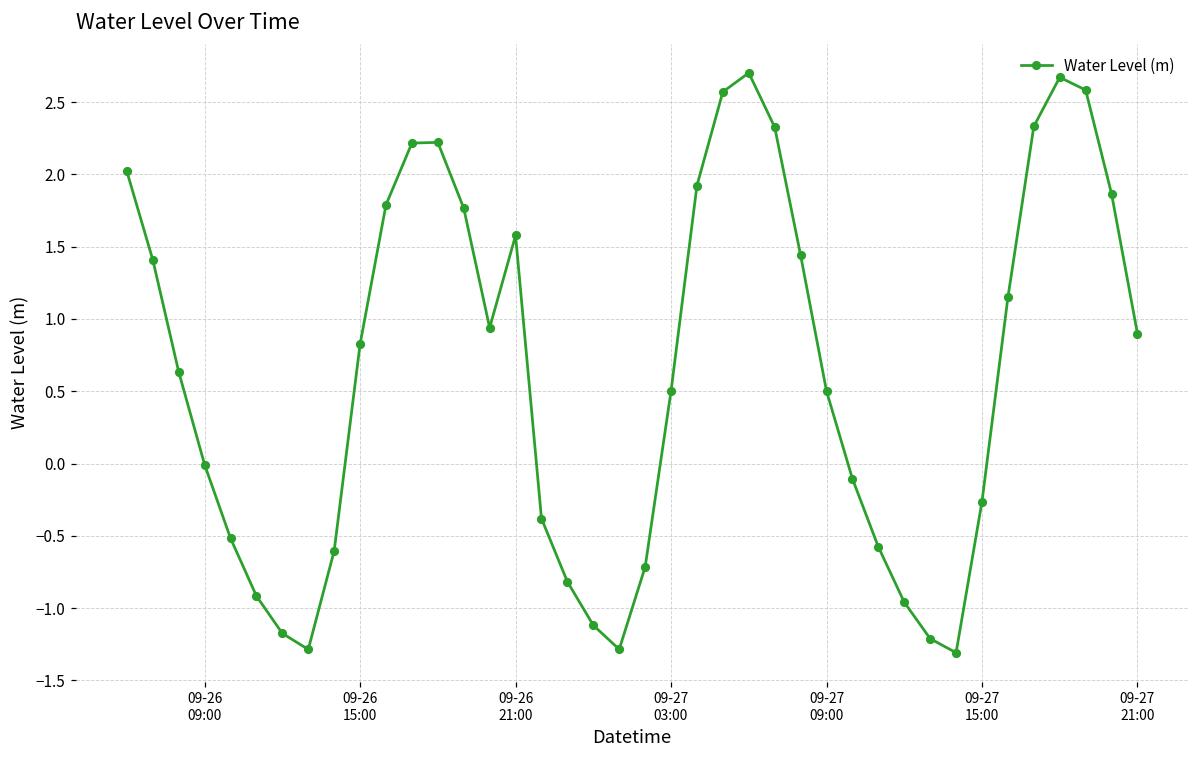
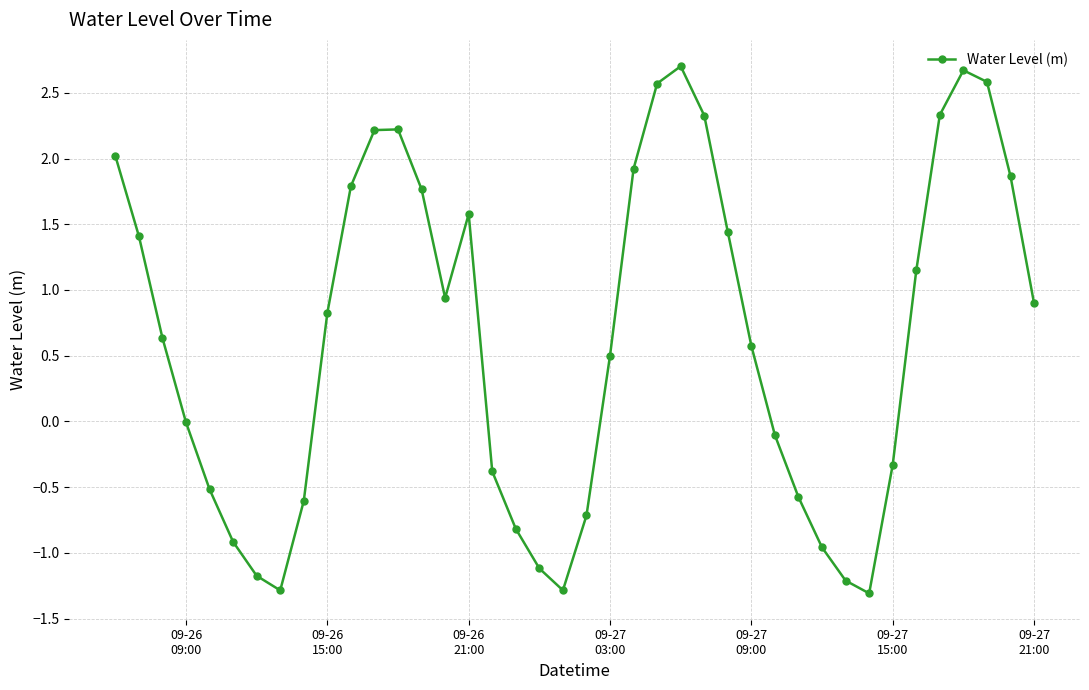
09-27 09:00: 0.50 -> 0.57
09-27 15:00: -0.26 -> -0.33
